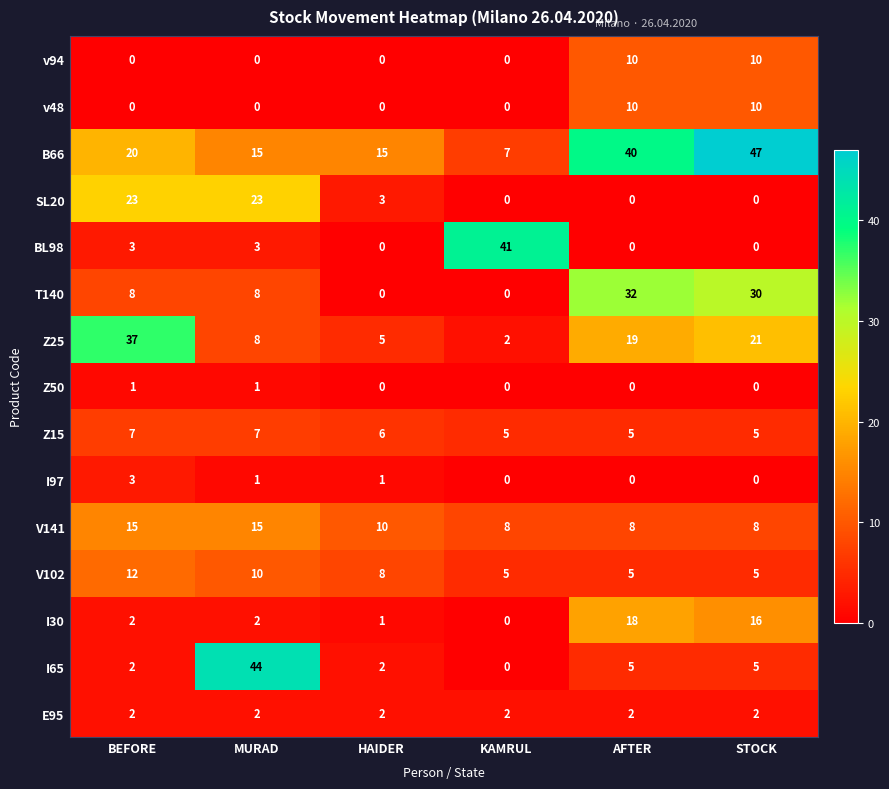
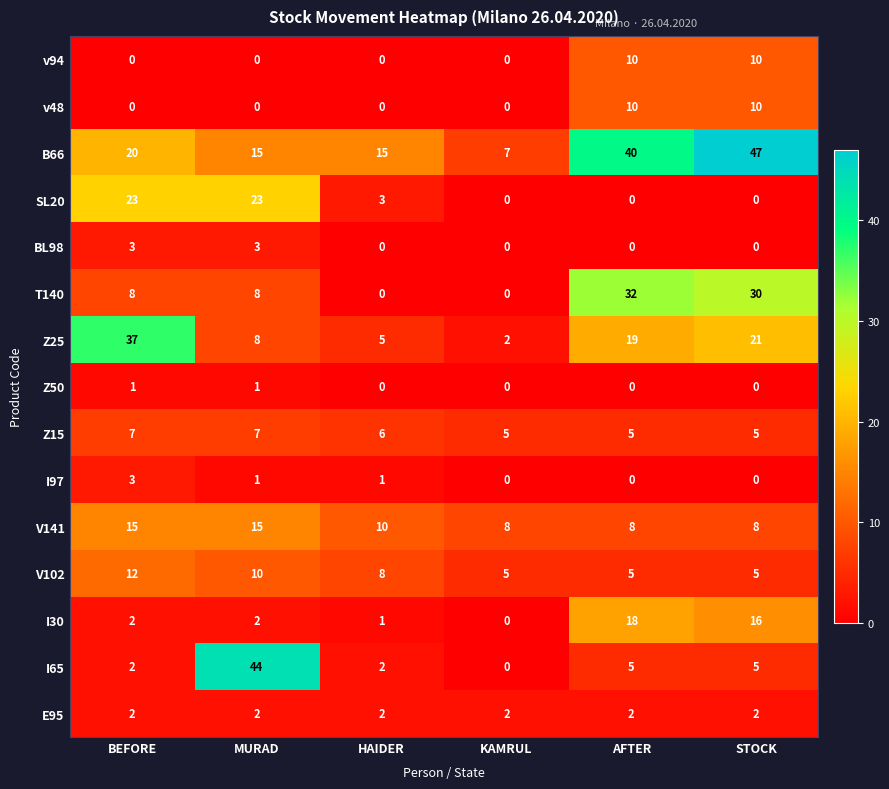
BL98, KAMRUL: 41 -> 0
